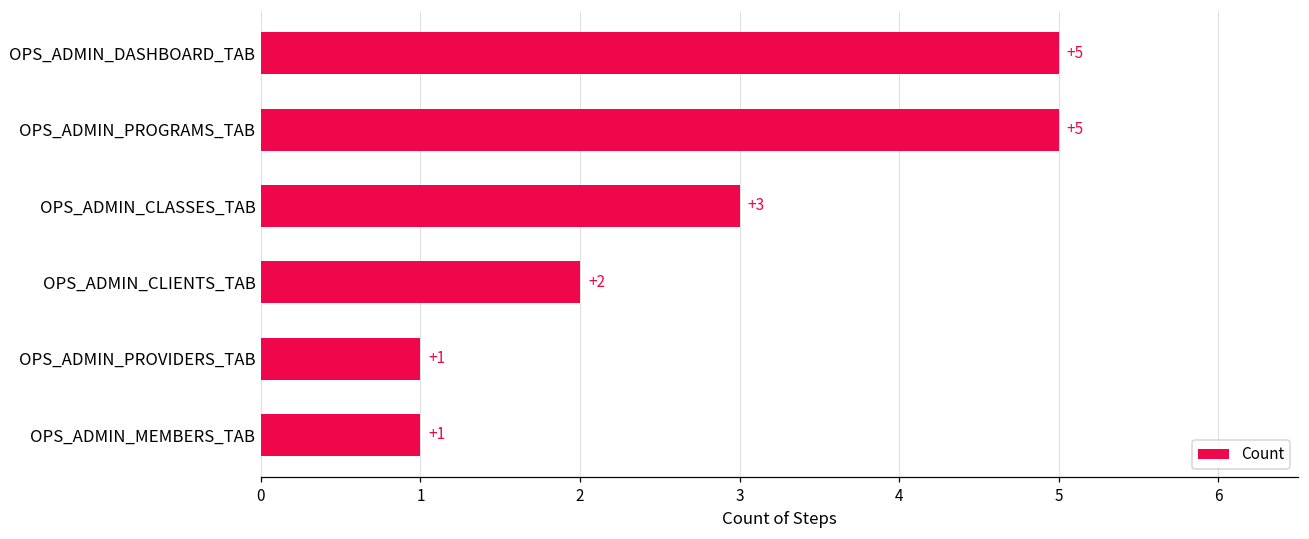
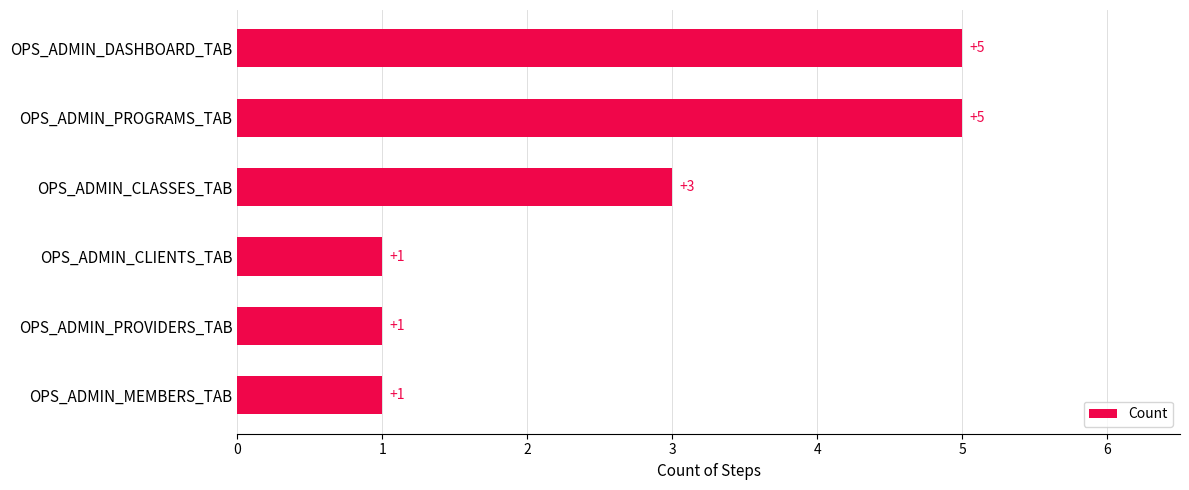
OPS_ADMIN_CLIENTS_TAB: +2 -> +1
